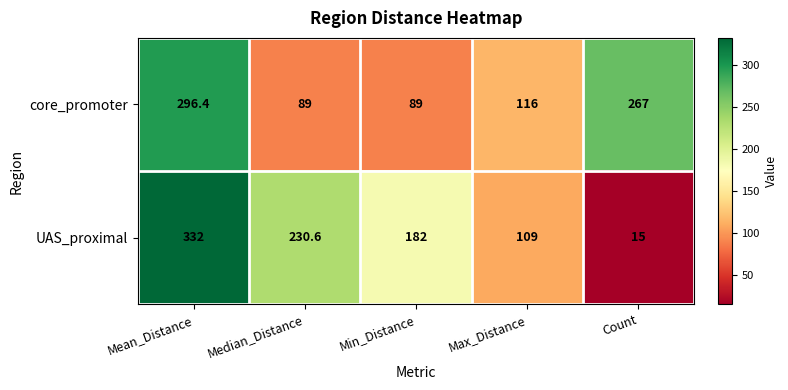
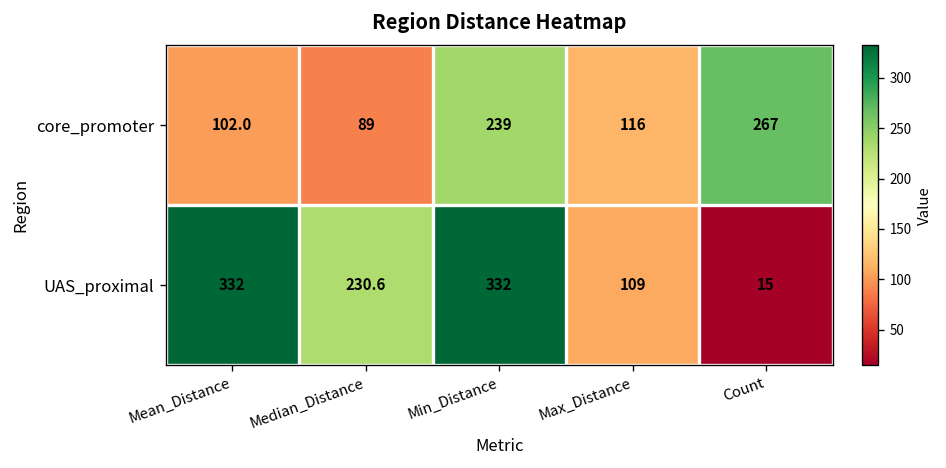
core_promoter, Mean_Distance: 296.4 -> 102.0
core_promoter, Min_Distance: 89 -> 239
UAS_proximal, Min_Distance: 182 -> 332
